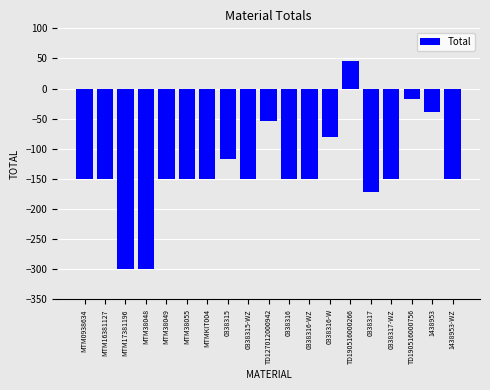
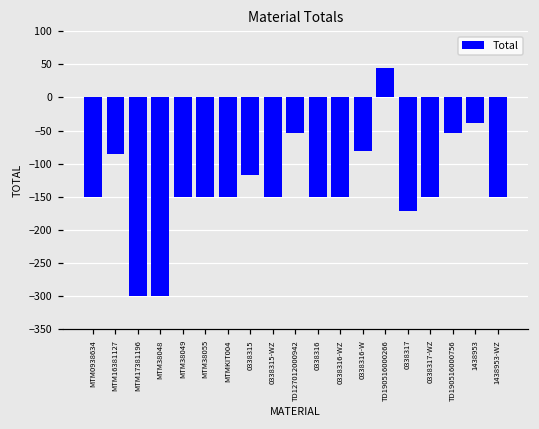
MTM16381127: -150 -> -90
TD190516000756: -20 -> -50
